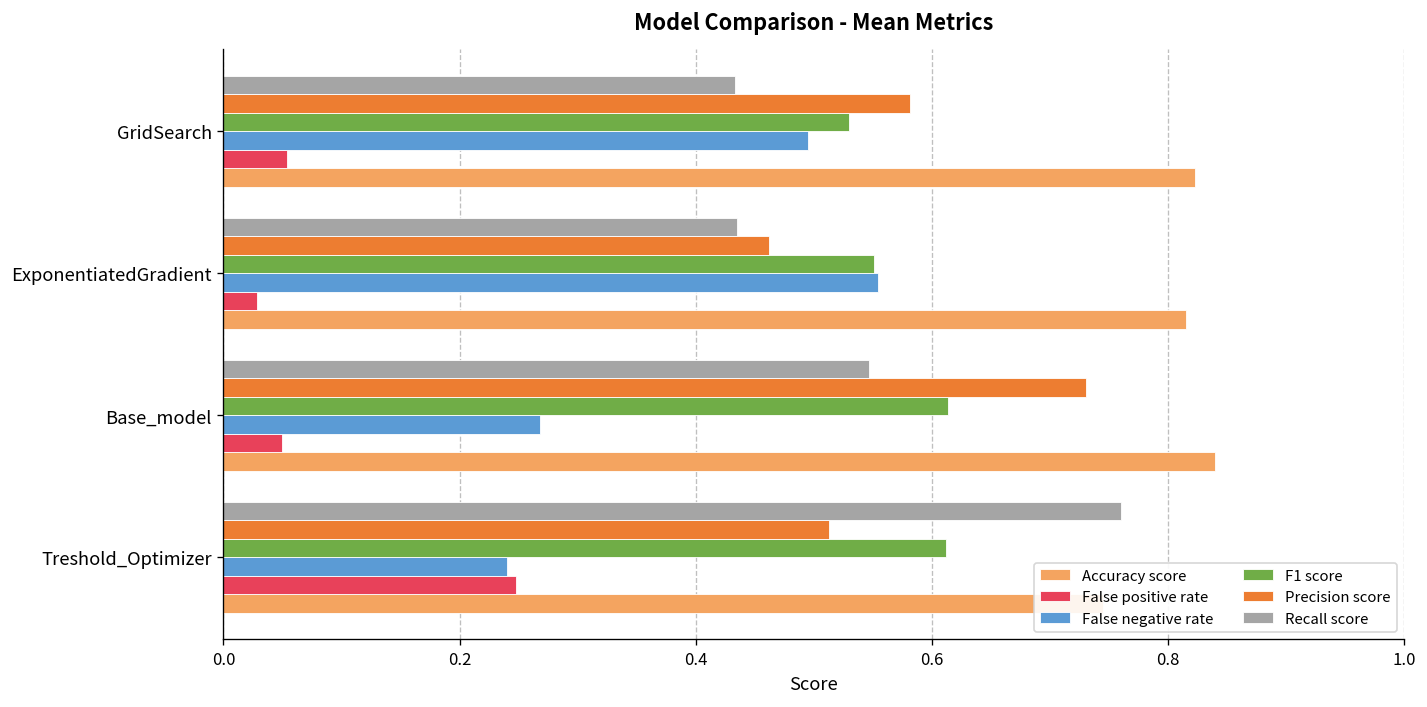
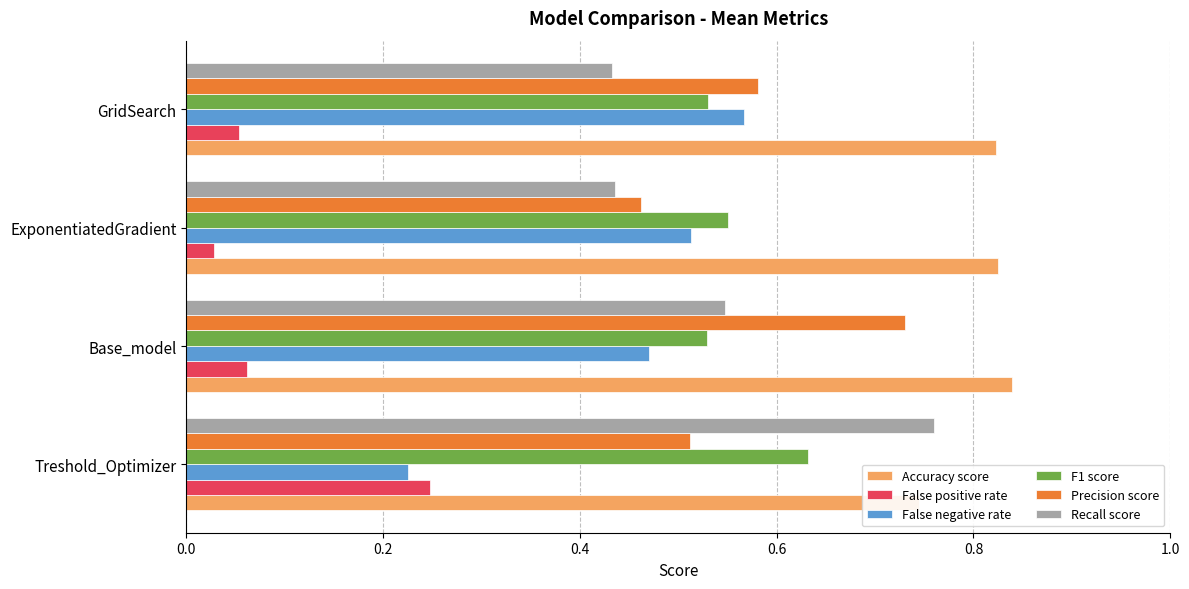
False negative rate, GridSearch: 0.50 -> 0.57
False negative rate, ExponentiatedGradient: 0.55 -> 0.51
Accuracy score, ExponentiatedGradient: 0.81 -> 0.83
F1 score, Base_model: 0.61 -> 0.53
False negative rate, Base_model: 0.27 -> 0.47
False positive rate, Base_model: 0.05 -> 0.06
F1 score, Treshold_Optimizer: 0.61 -> 0.63
False negative rate, Treshold_Optimizer: 0.24 -> 0.23
